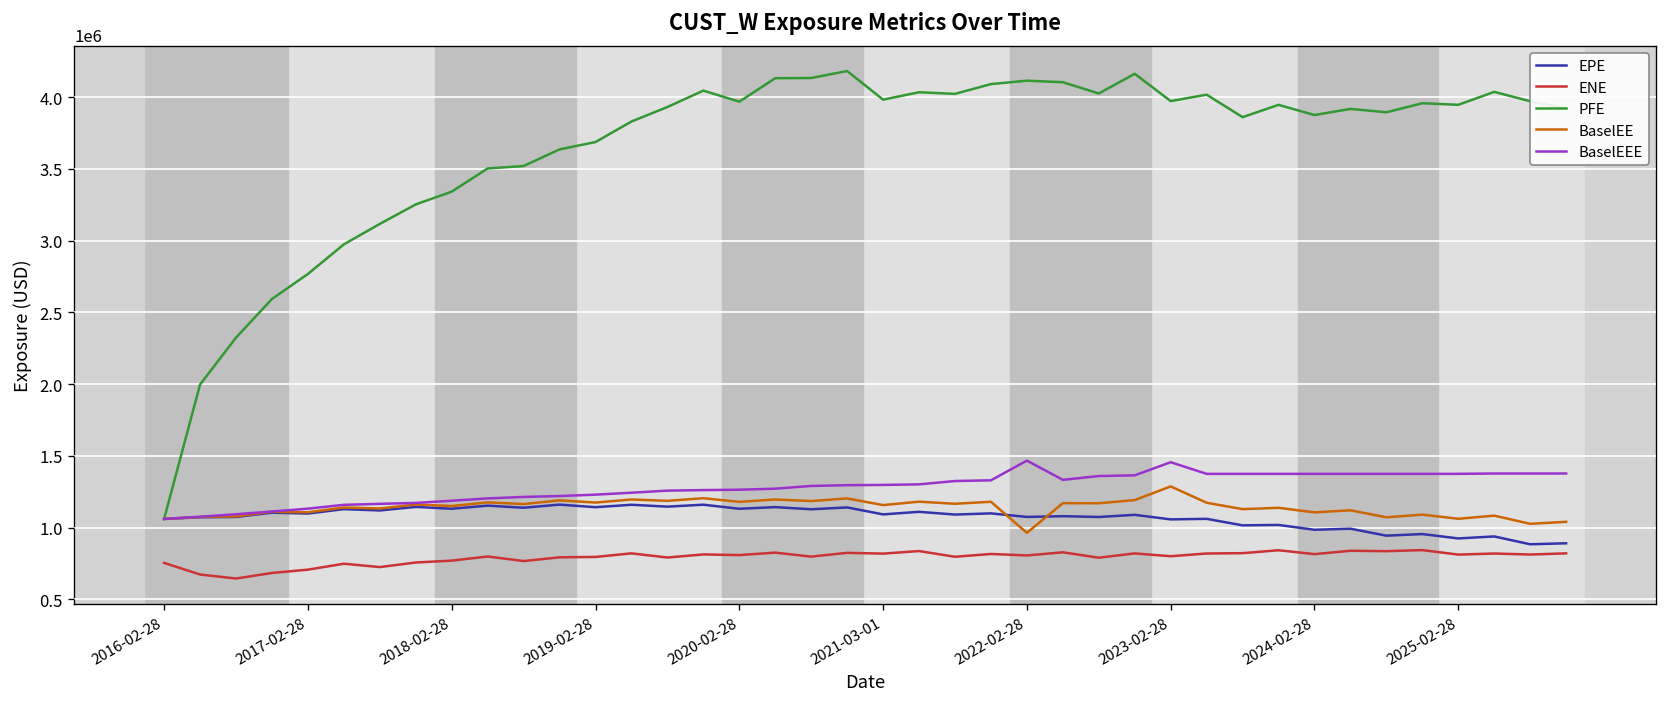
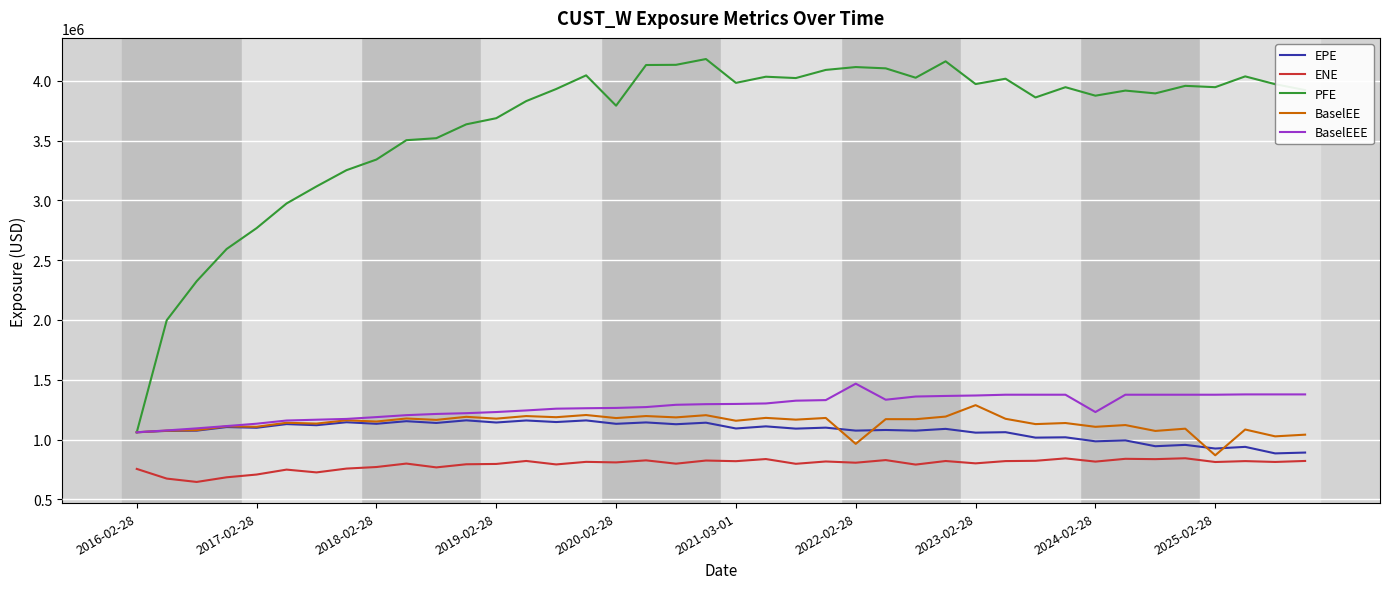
PFE, 2020-02-28: 3970000 -> 3790000
BaselEEE, 2023-02-28: 1460000 -> 1370000
BaselEEE, 2024-02-28: 1370000 -> 1230000
BaselEE, 2025-02-28: 1060000 -> 870000
